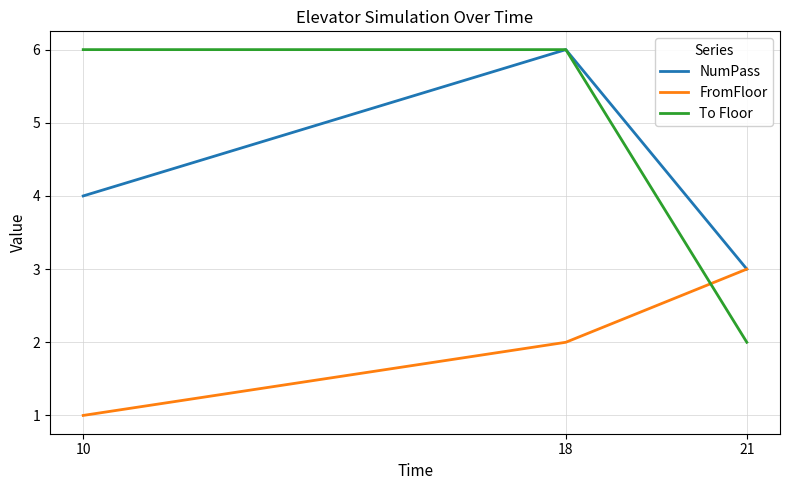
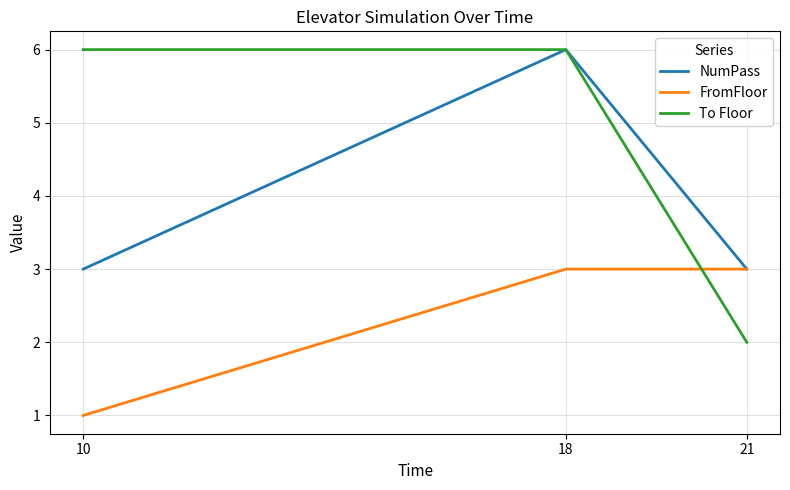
NumPass, 10: 4 -> 3
FromFloor, 18: 2 -> 3
